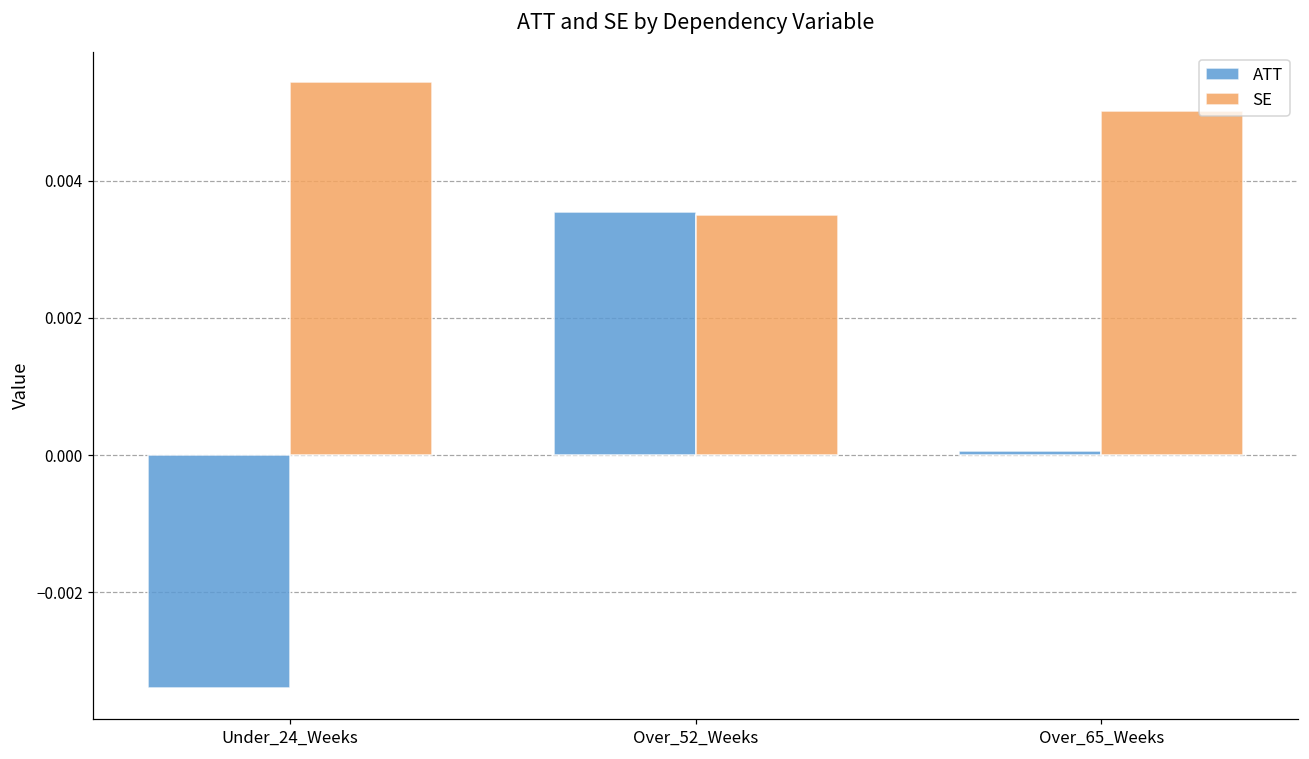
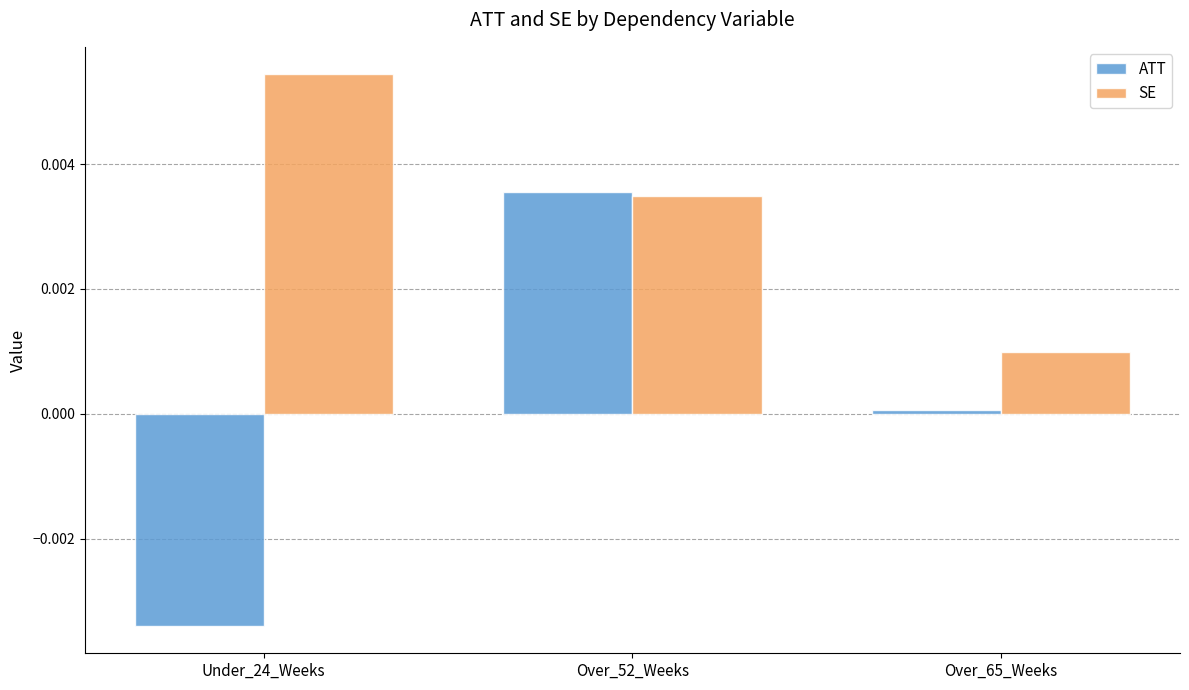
SE, Over_65_Weeks: 0.0050 -> 0.0010
